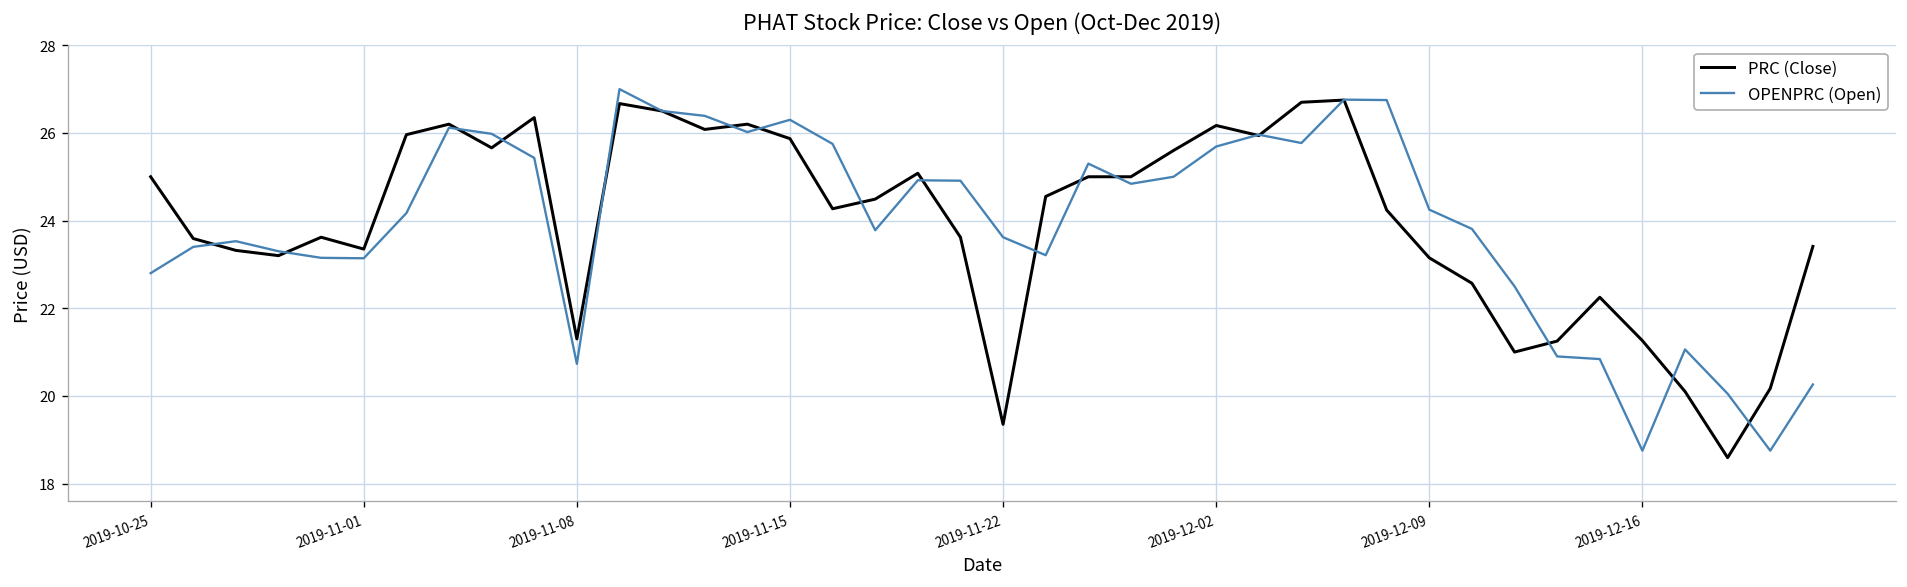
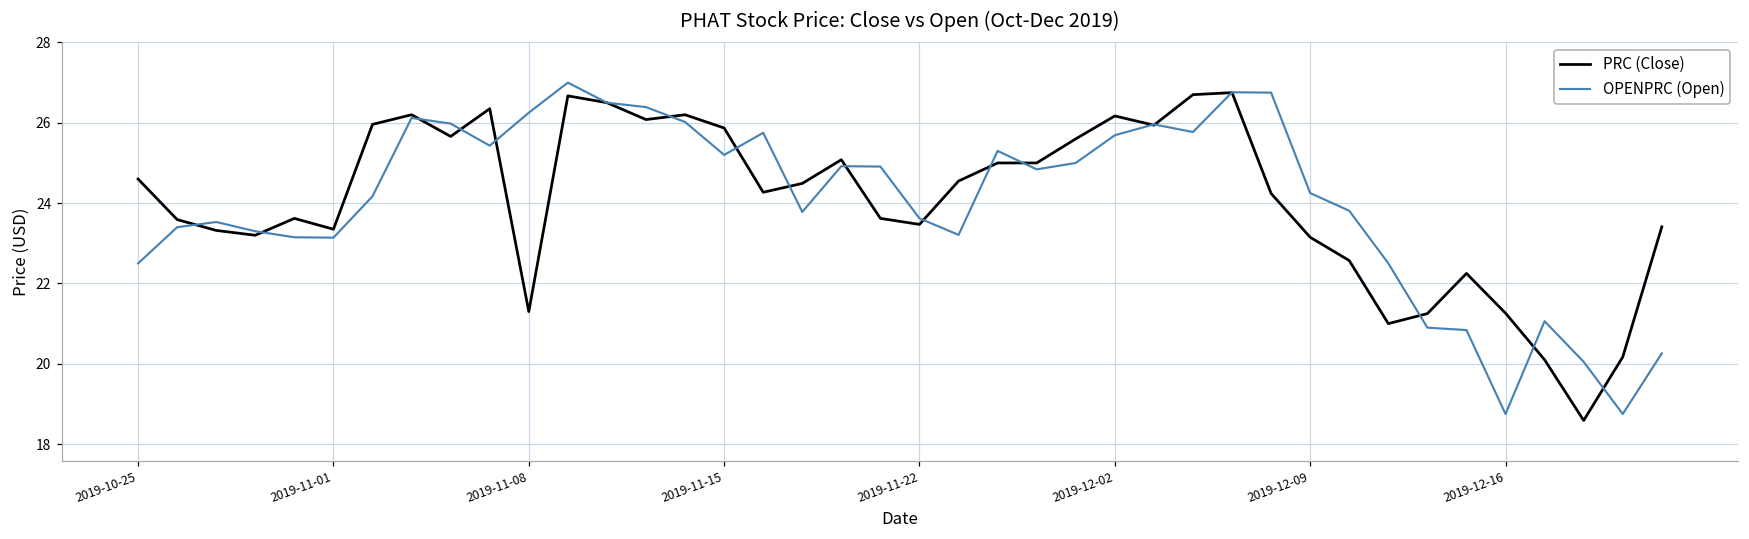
PRC (Close), 2019-10-25: 25.0 -> 24.6
OPENPRC (Open), 2019-10-25: 22.8 -> 22.5
OPENPRC (Open), 2019-11-08: 20.7 -> 26.3
OPENPRC (Open), 2019-11-15: 26.3 -> 25.2
PRC (Close), 2019-11-22: 19.4 -> 23.5
